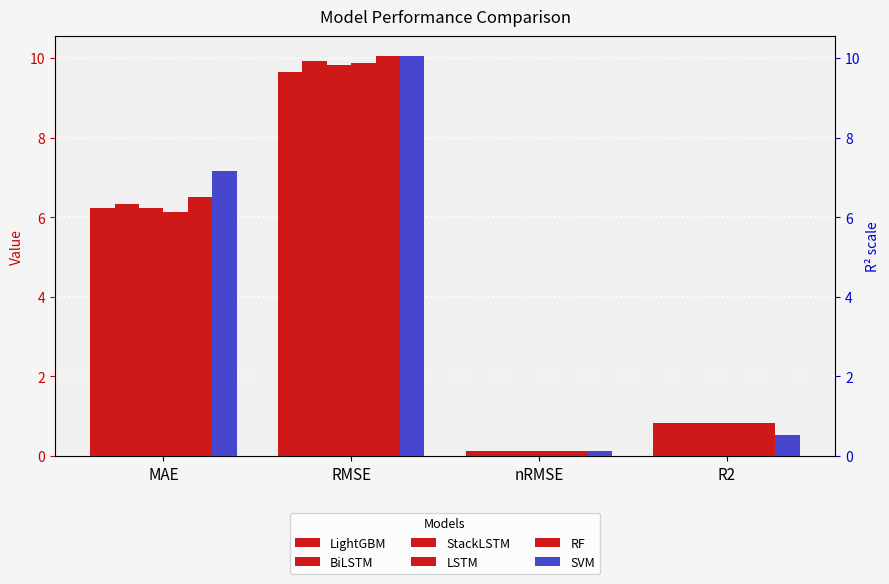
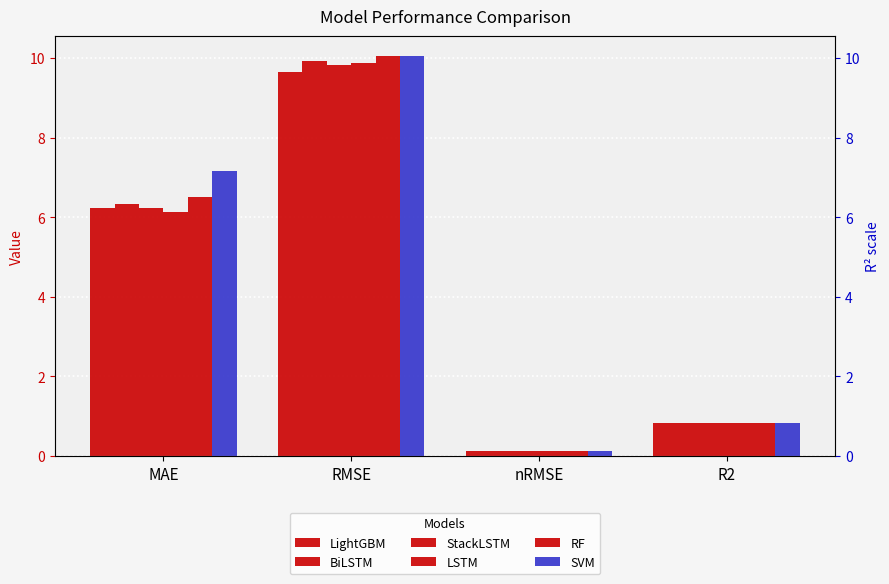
SVM, R2: 0.5 -> 0.8
